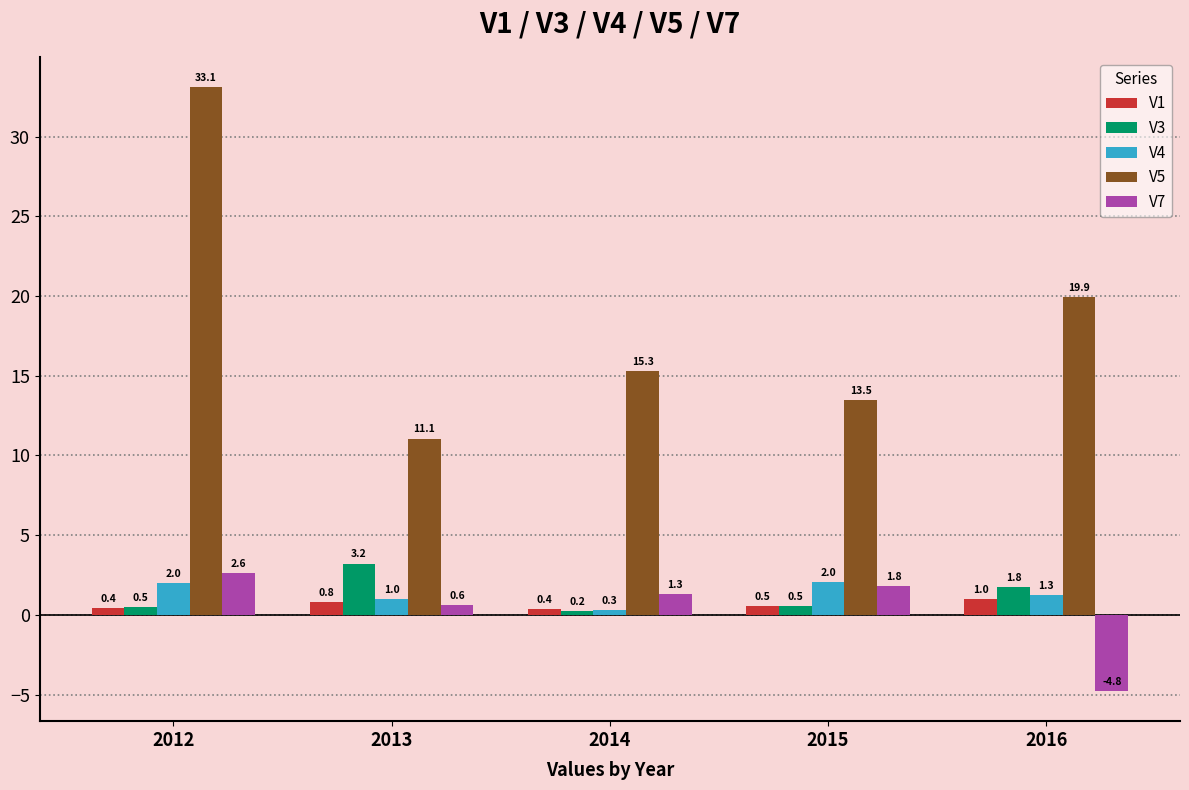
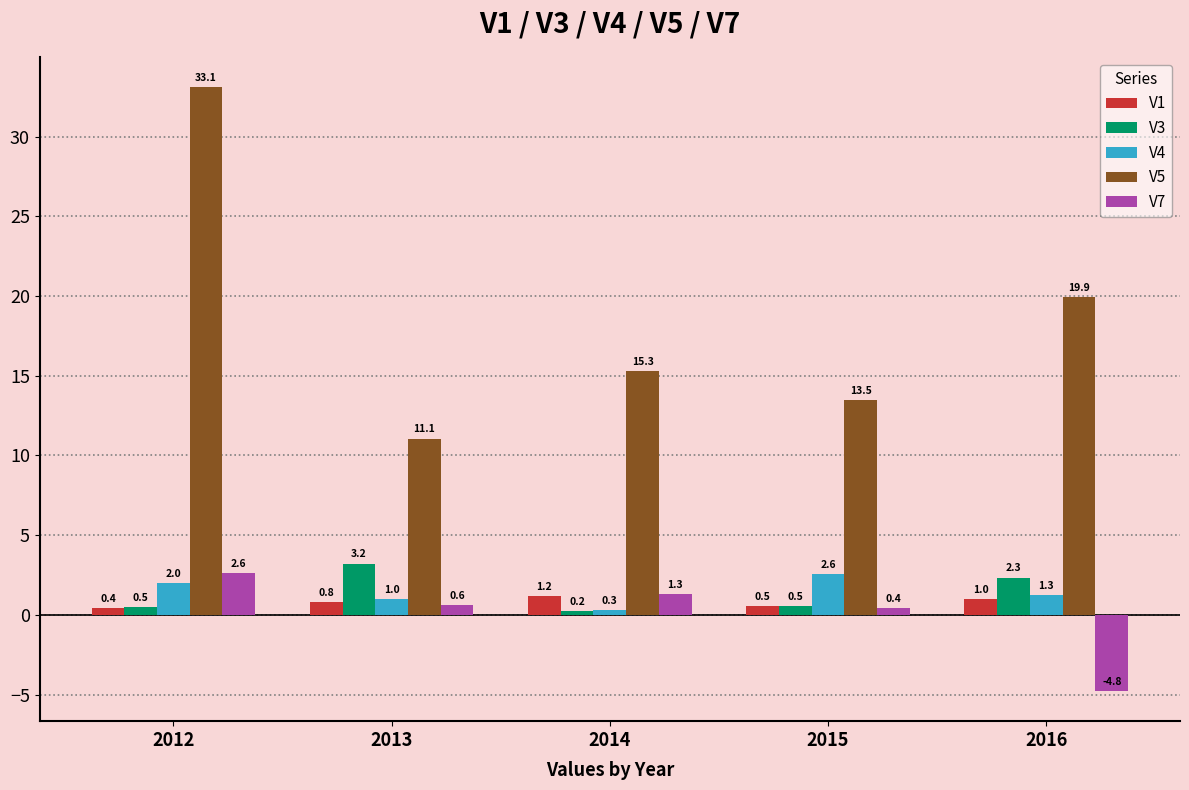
V1, 2014: 0.4 -> 1.2
V4, 2015: 2.0 -> 2.6
V7, 2015: 1.8 -> 0.4
V3, 2016: 1.8 -> 2.3
